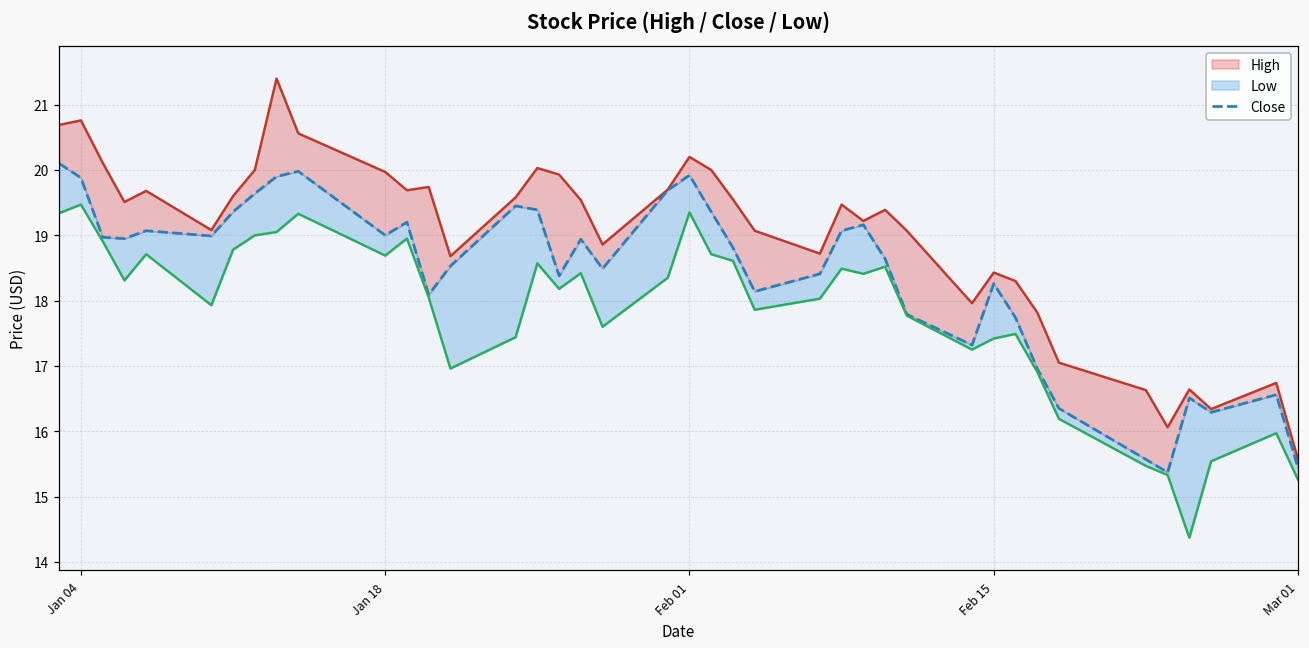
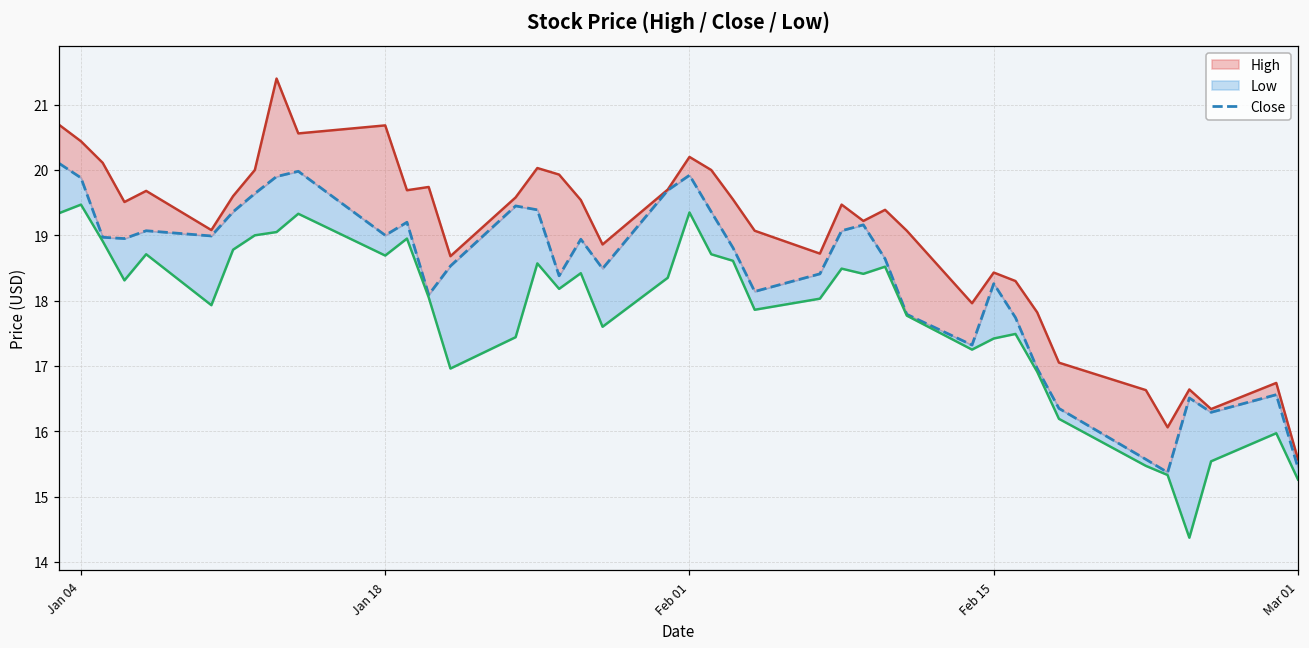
High, Jan 04: 20.8 -> 20.4
High, Jan 18: 20.0 -> 20.7
